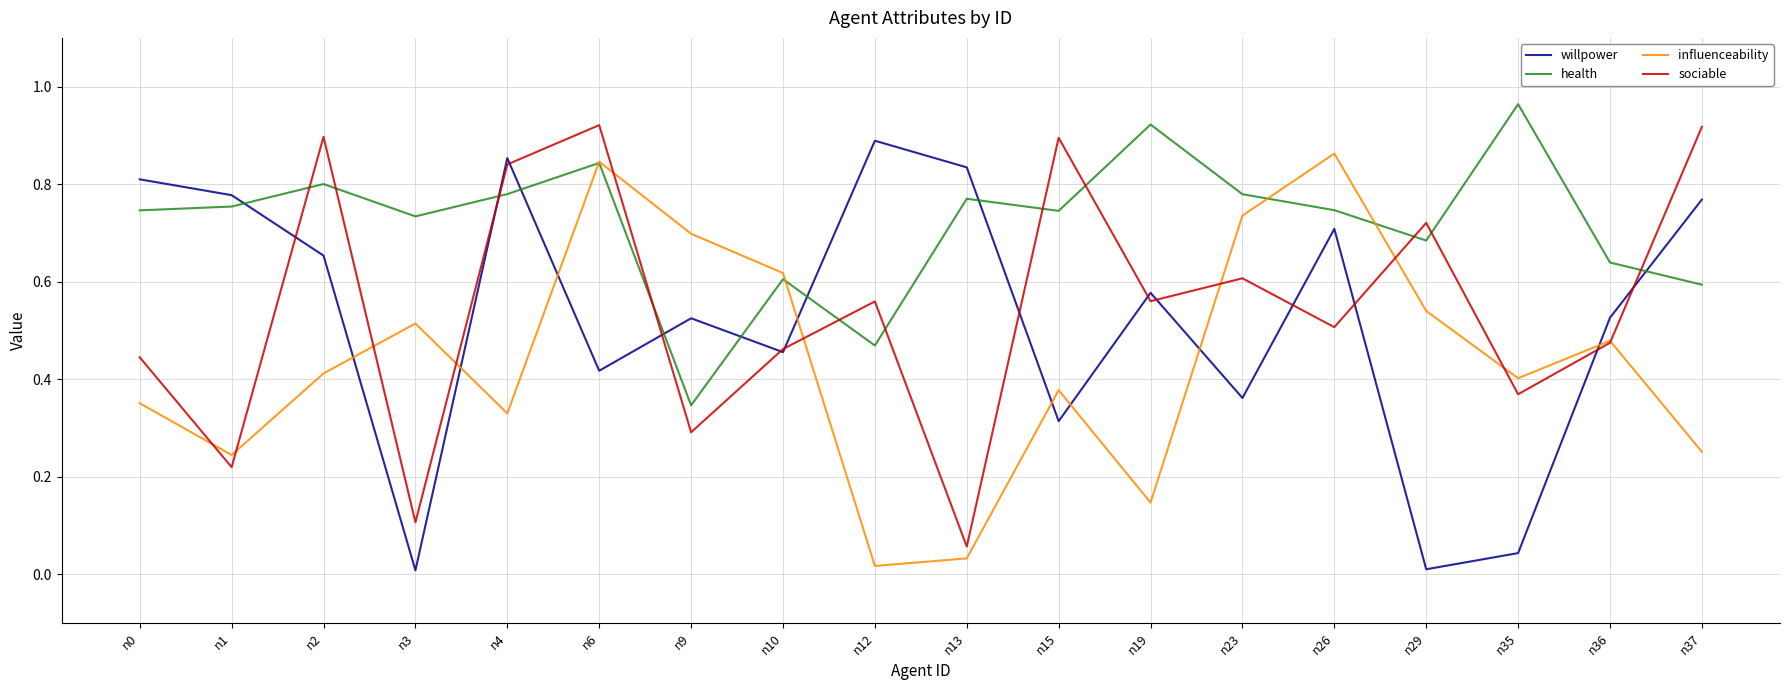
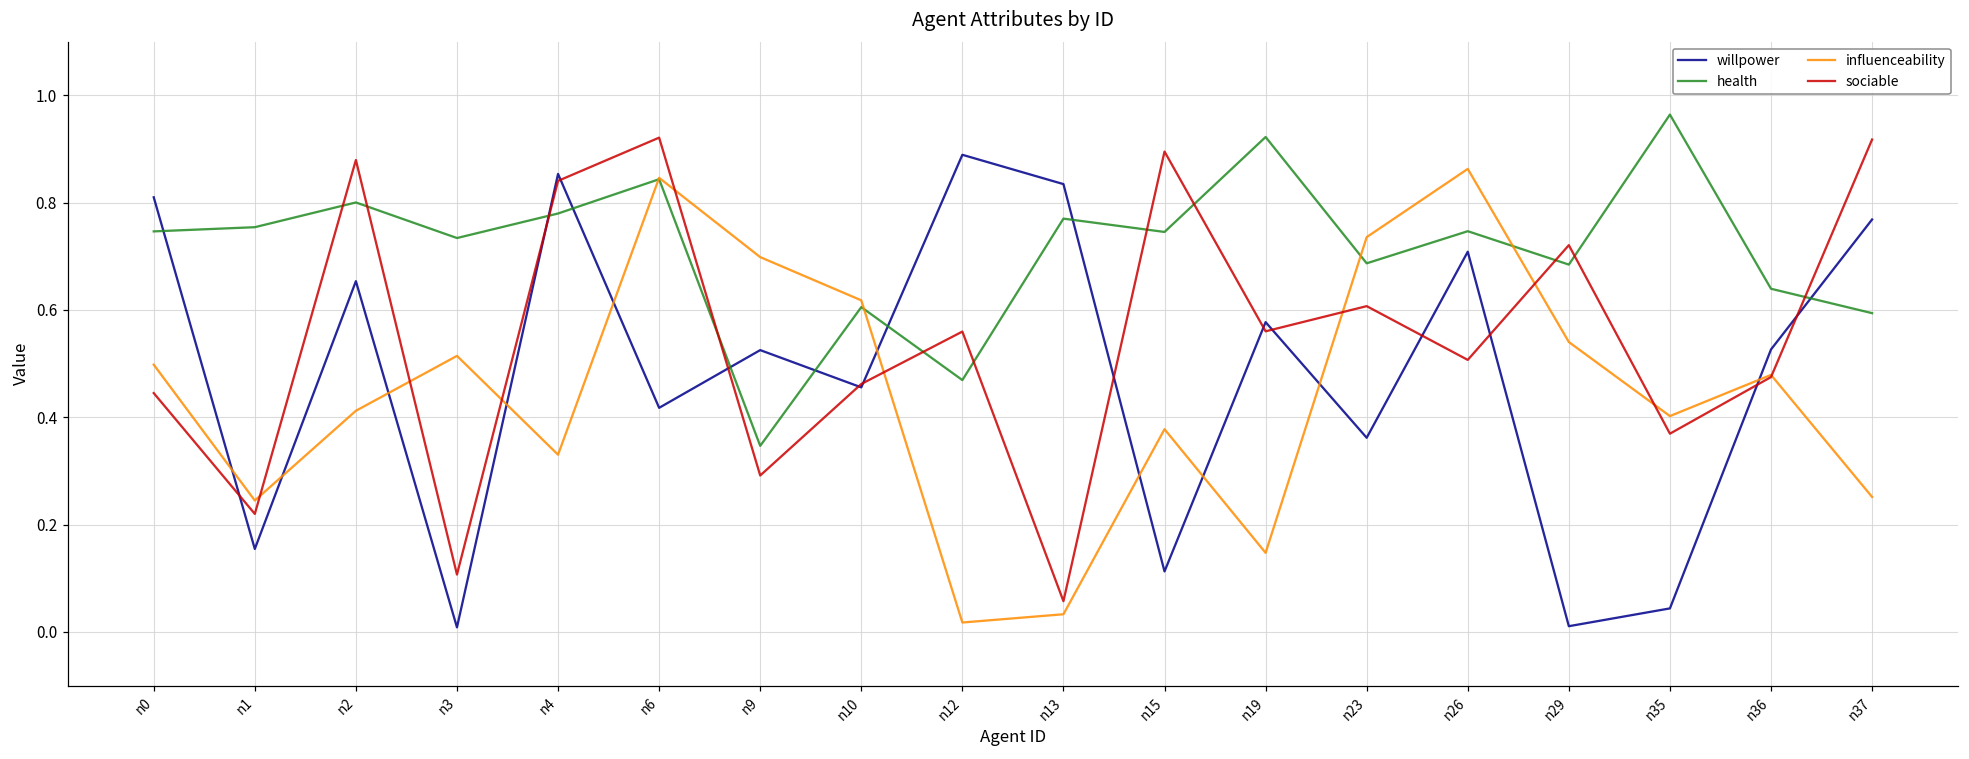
influenceability, n0: 0.35 -> 0.50
willpower, n1: 0.78 -> 0.15
sociable, n2: 0.90 -> 0.88
willpower, n15: 0.31 -> 0.11
health, n23: 0.78 -> 0.69
